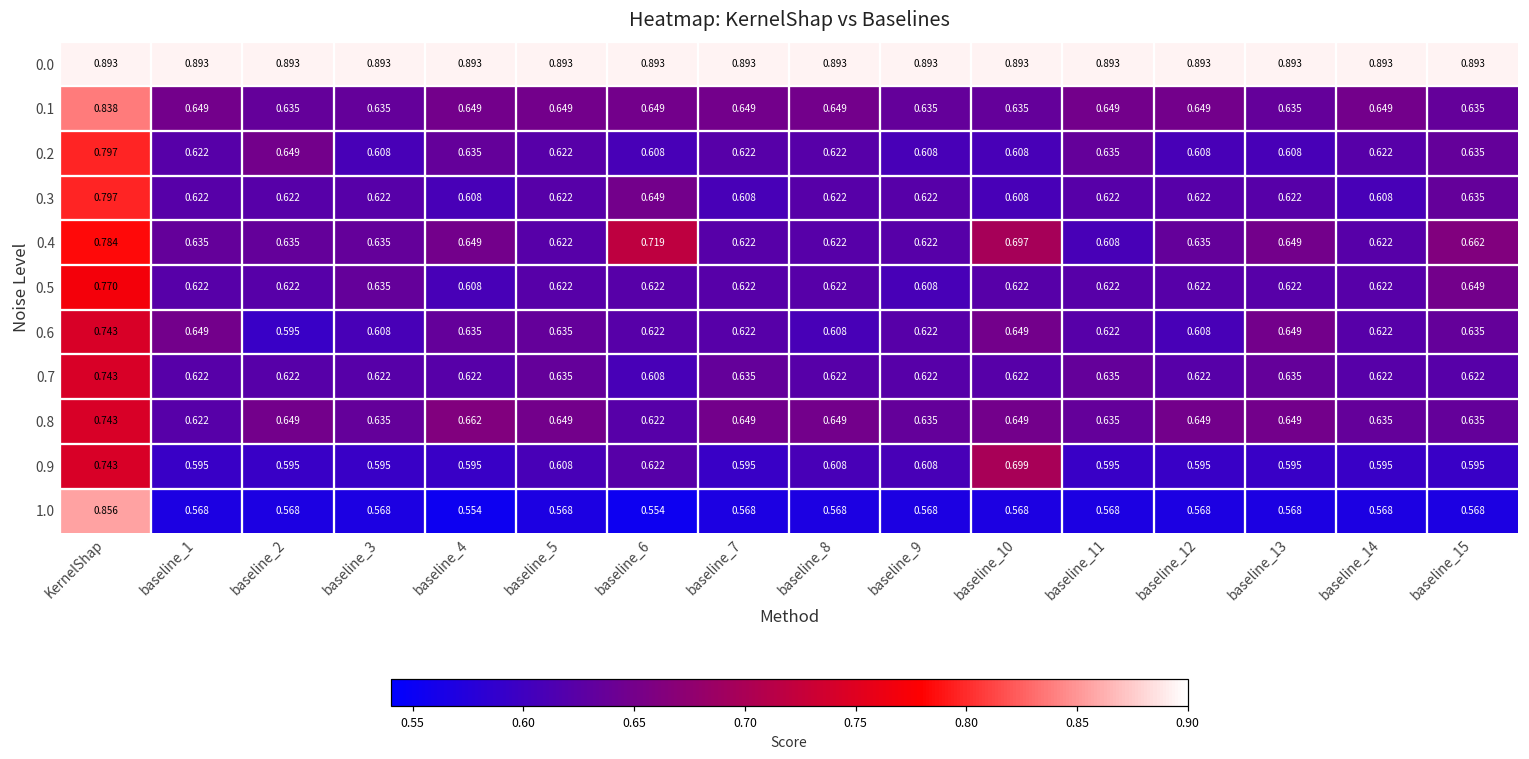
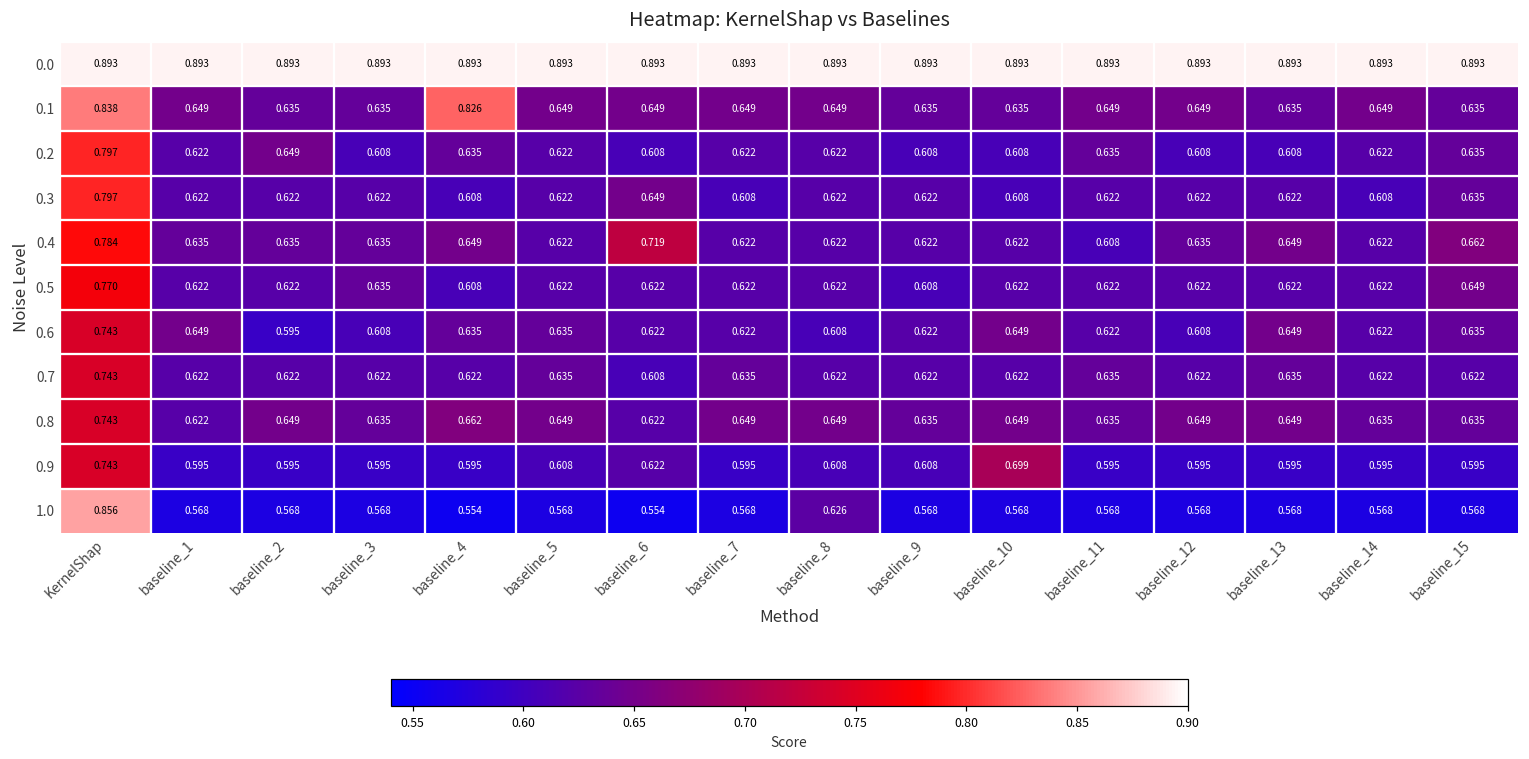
0.1, baseline_4: 0.649 -> 0.826
0.4, baseline_10: 0.697 -> 0.622
1.0, baseline_8: 0.568 -> 0.626
